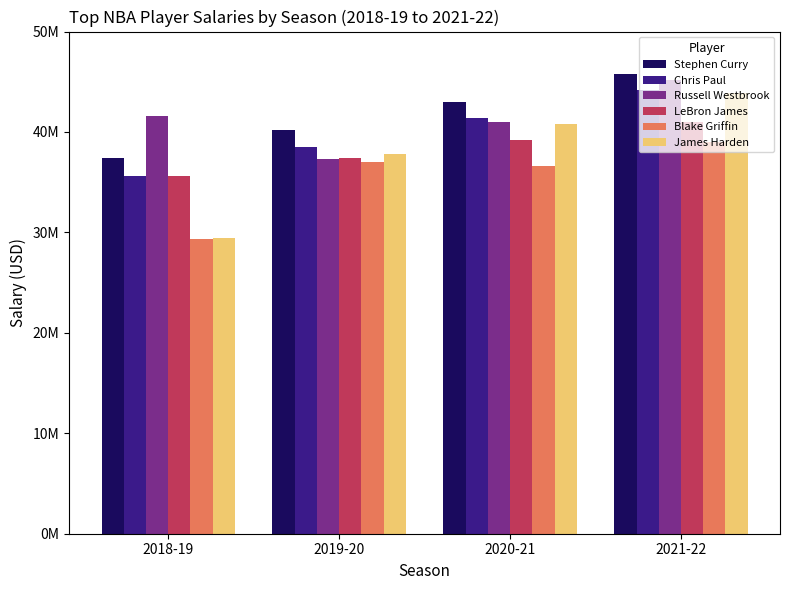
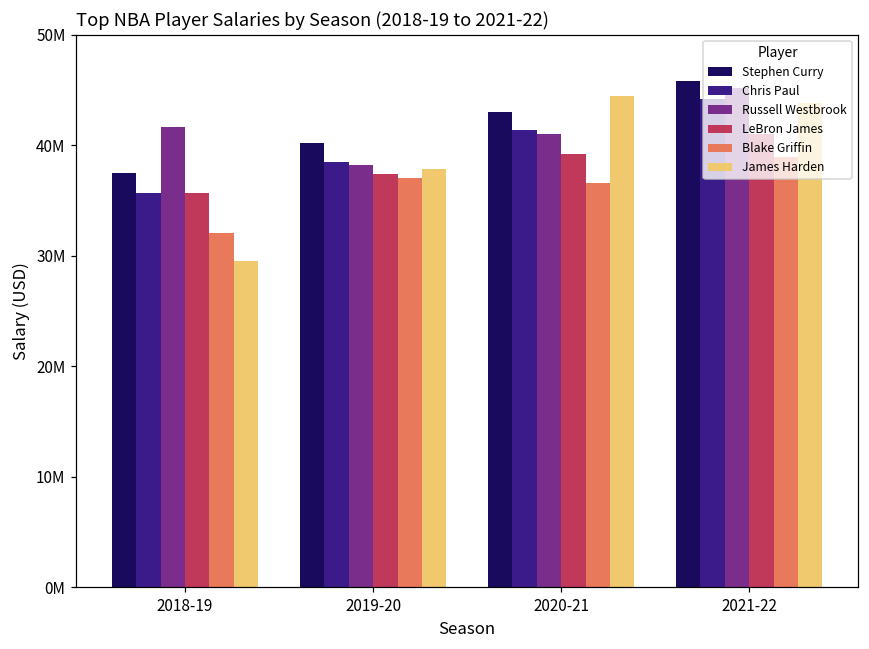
Blake Griffin, 2018-19: 29300000 -> 32100000
Russell Westbrook, 2019-20: 37300000 -> 38200000
James Harden, 2020-21: 40800000 -> 44400000
